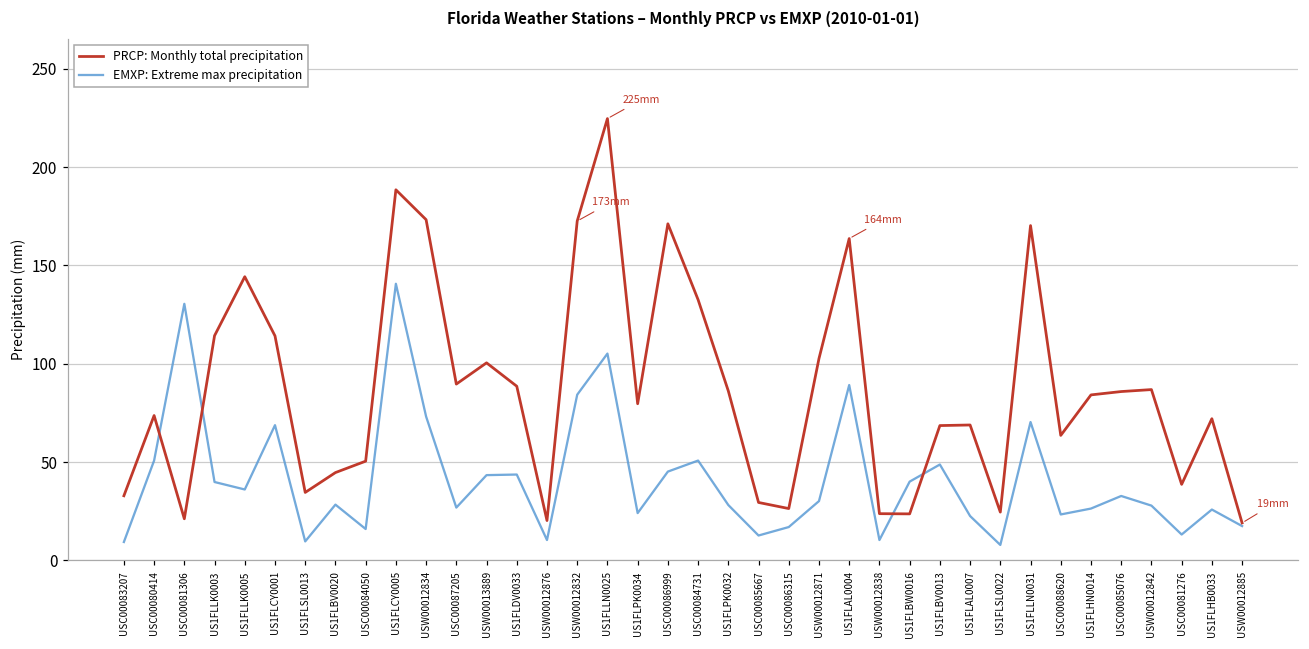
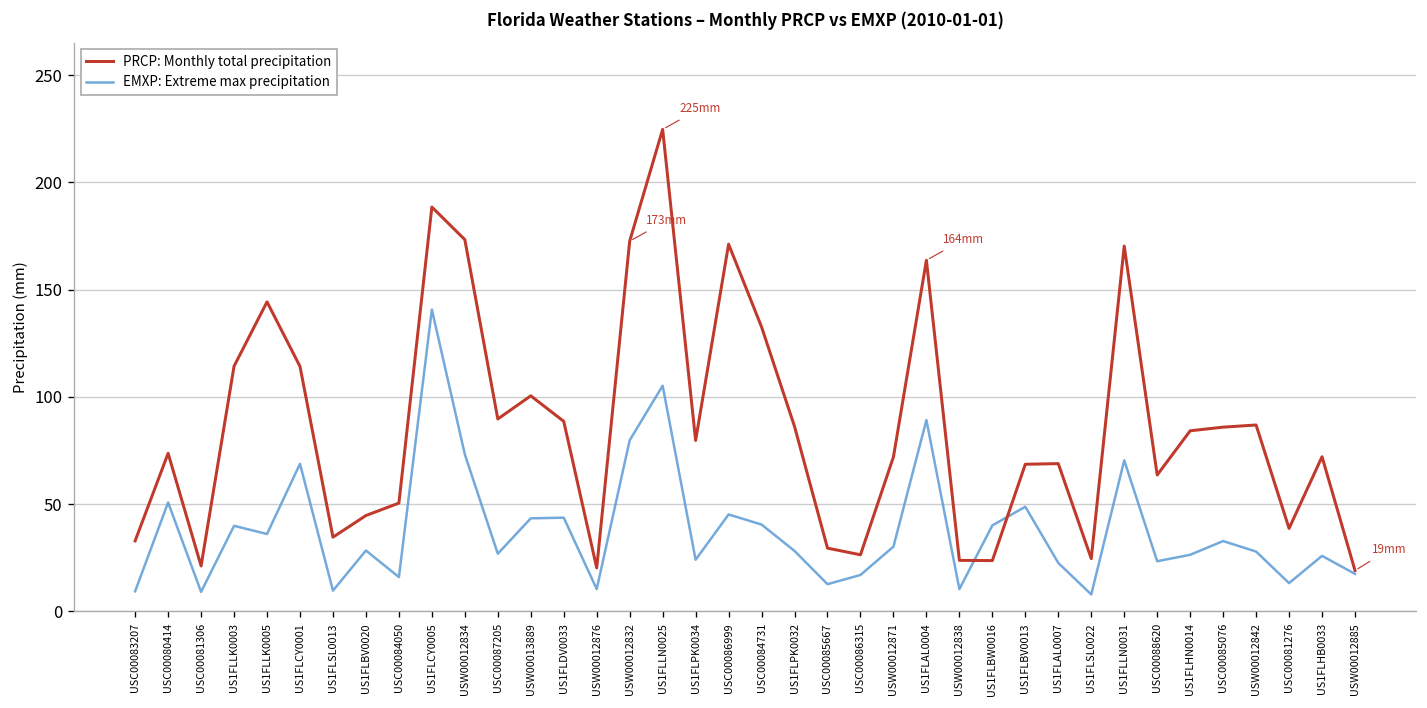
EMXP: Extreme max precipitation, USC00081306: 131 -> 9
EMXP: Extreme max precipitation, USW00012832: 84 -> 80
EMXP: Extreme max precipitation, USC00084731: 51 -> 41
PRCP: Monthly total precipitation, USW00012871: 103 -> 72
